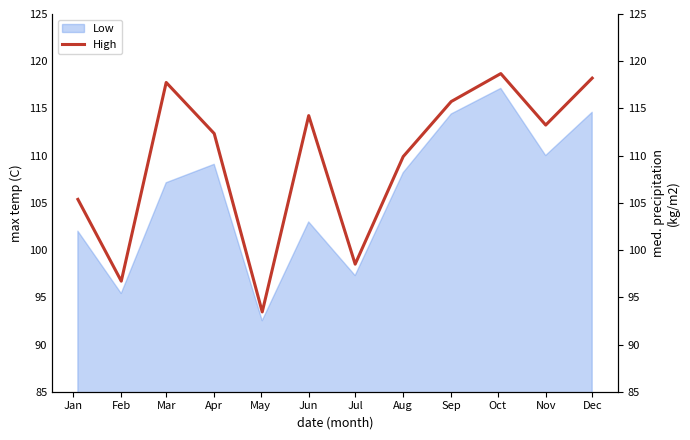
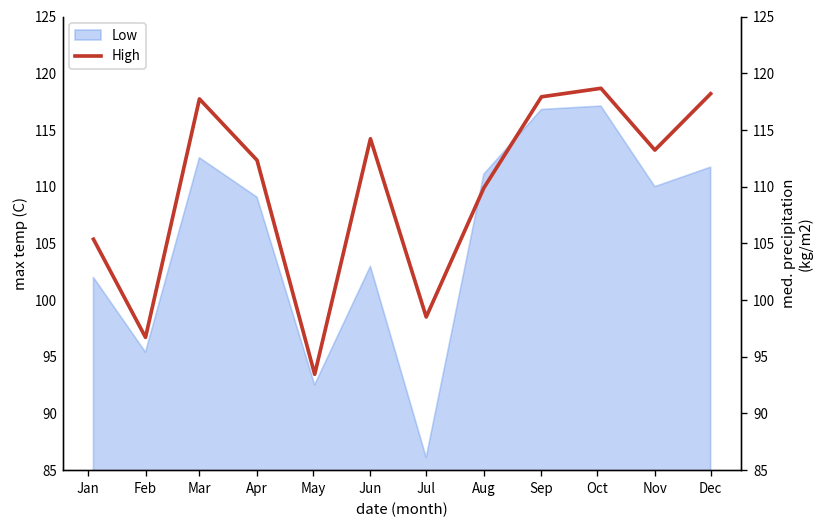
Low, Mar: 107 -> 113
Low, Jul: 97 -> 86
Low, Aug: 108 -> 111
Low, Sep: 114 -> 117
Low, Dec: 115 -> 112
High, Sep: 116 -> 118
